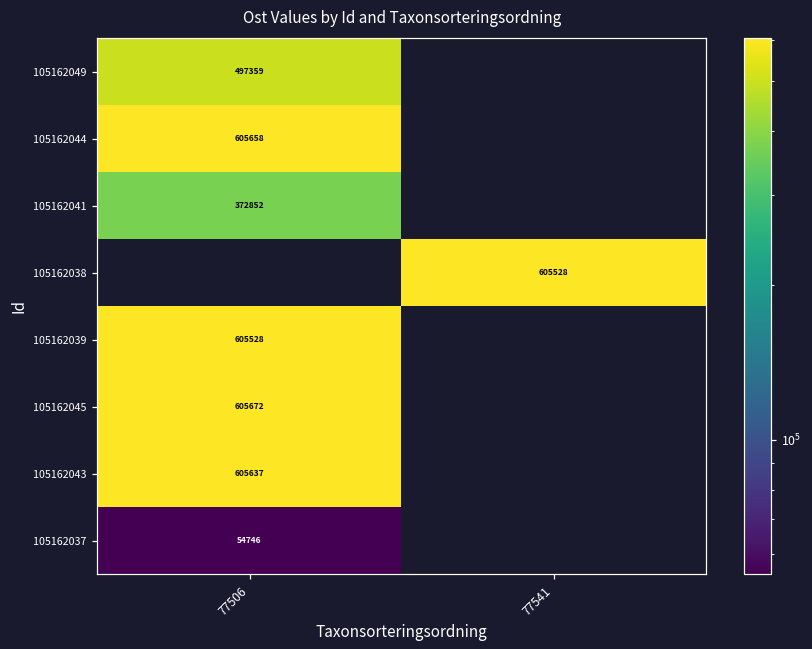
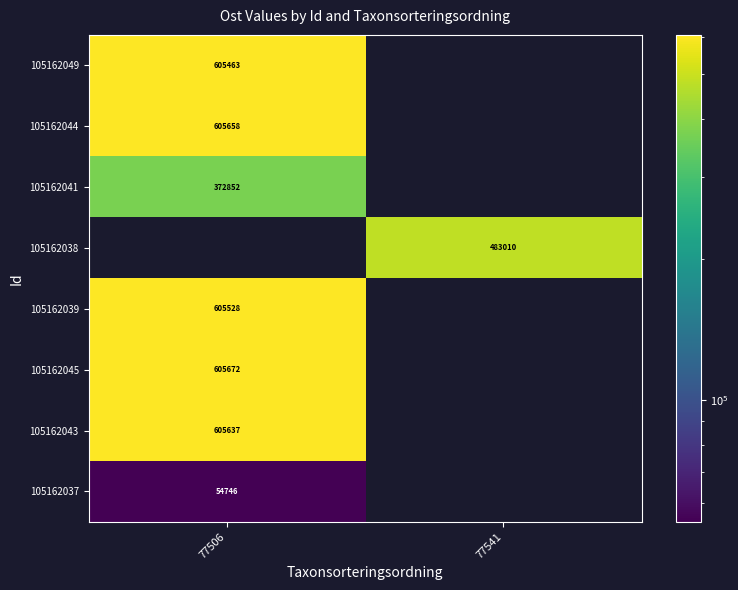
105162049, 77506: 497359 -> 605463
105162038, 77541: 605528 -> 483010
